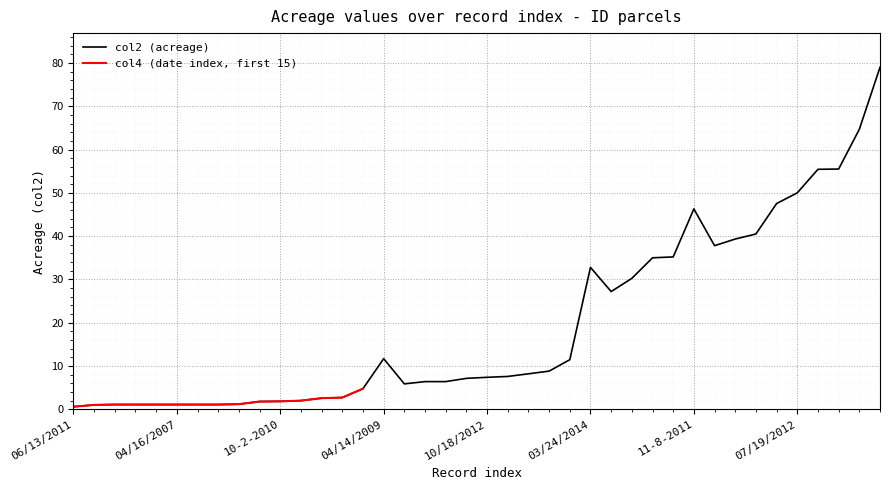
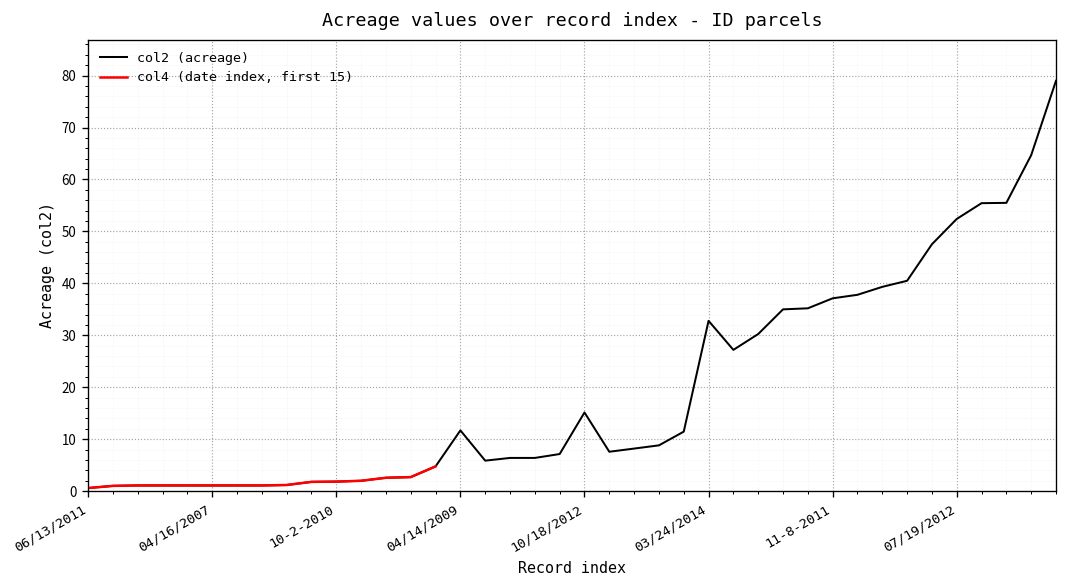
col2 (acreage), 10/18/2012: 7 -> 15
col2 (acreage), 11-8-2011: 46 -> 37
col2 (acreage), 07/19/2012: 50 -> 52
